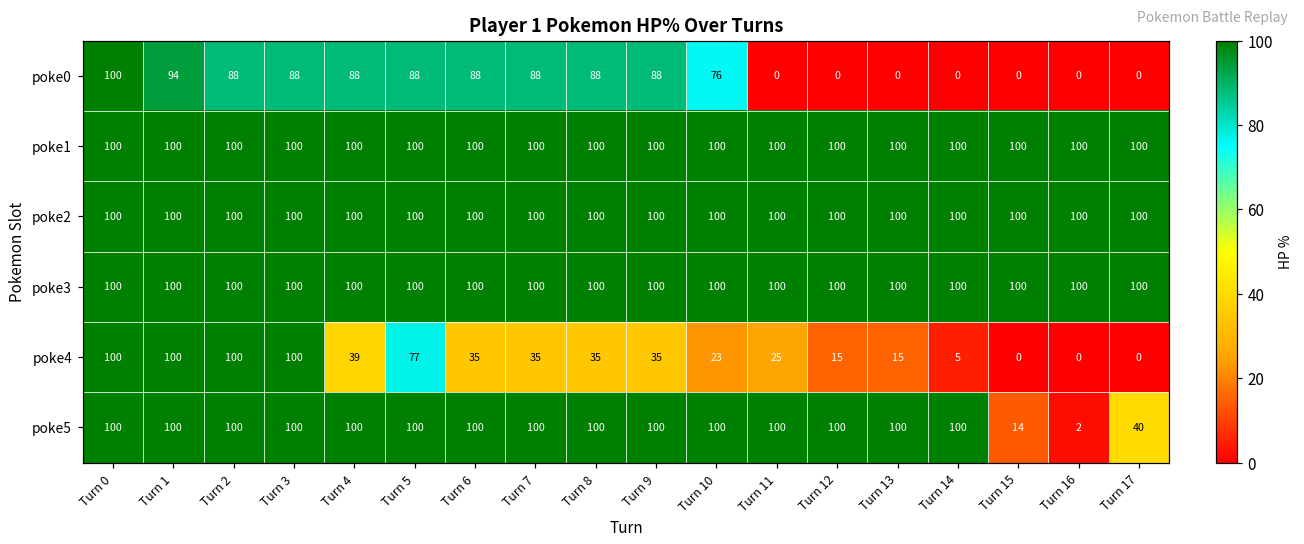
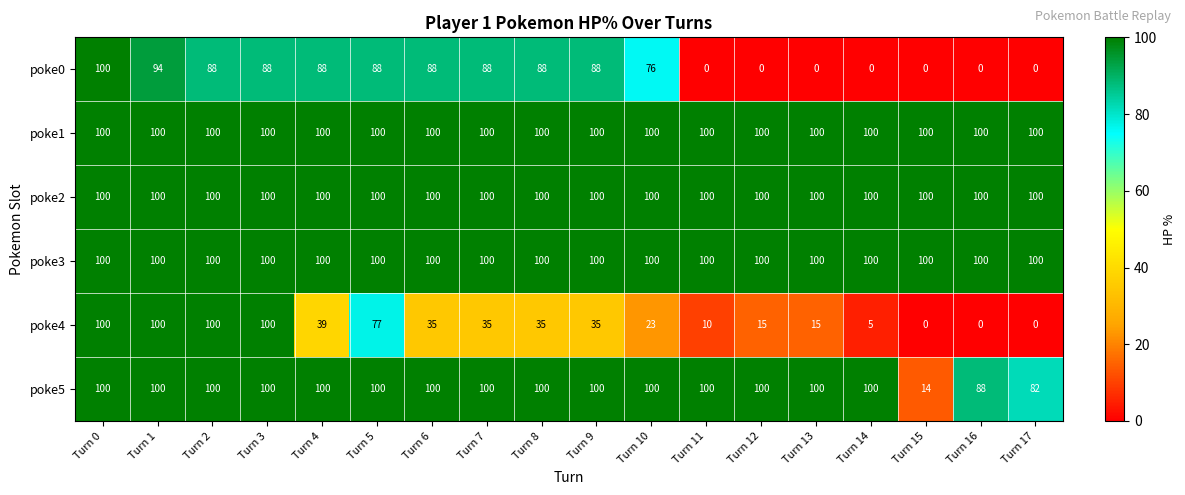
poke4, Turn 11: 25 -> 10
poke5, Turn 16: 2 -> 88
poke5, Turn 17: 40 -> 82
